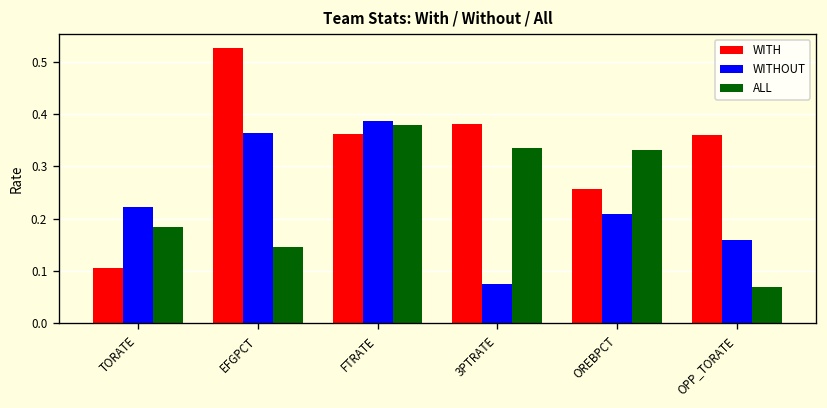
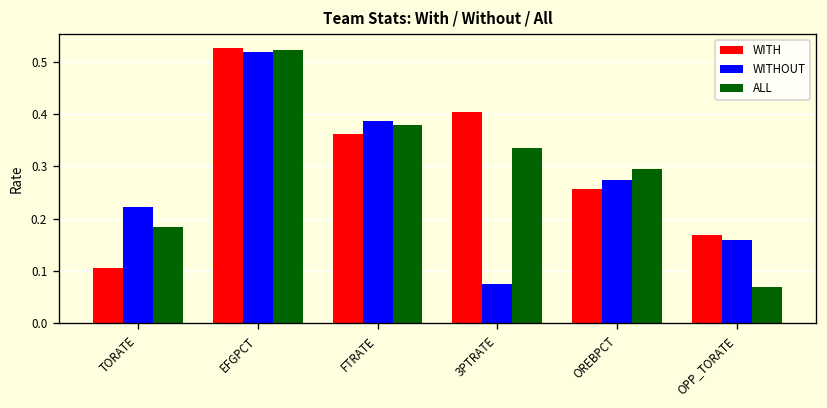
WITHOUT, EFGPCT: 0.36 -> 0.52
ALL, EFGPCT: 0.15 -> 0.52
WITH, 3PTRATE: 0.38 -> 0.40
WITHOUT, OREBPCT: 0.21 -> 0.27
ALL, OREBPCT: 0.33 -> 0.30
WITH, OPP_TORATE: 0.36 -> 0.17
